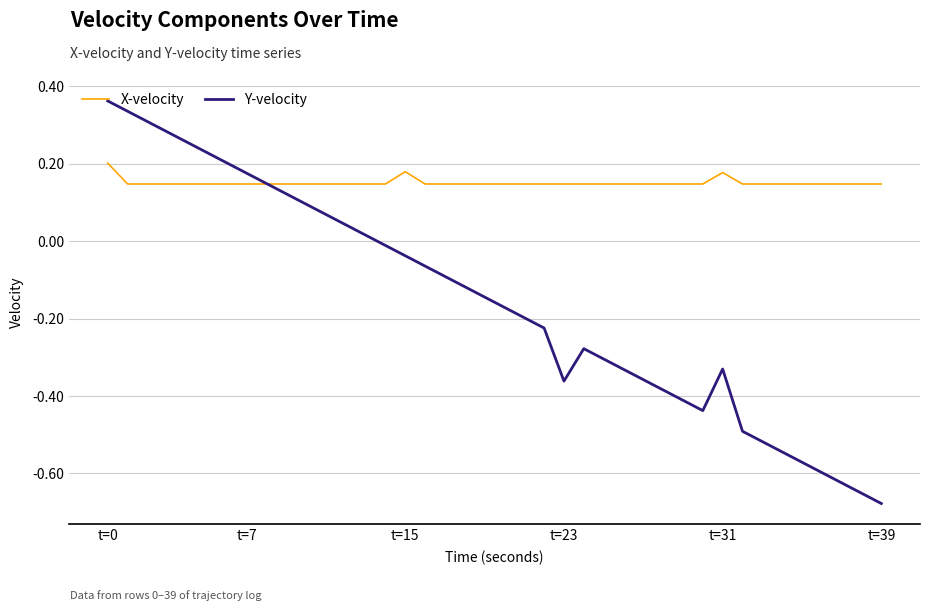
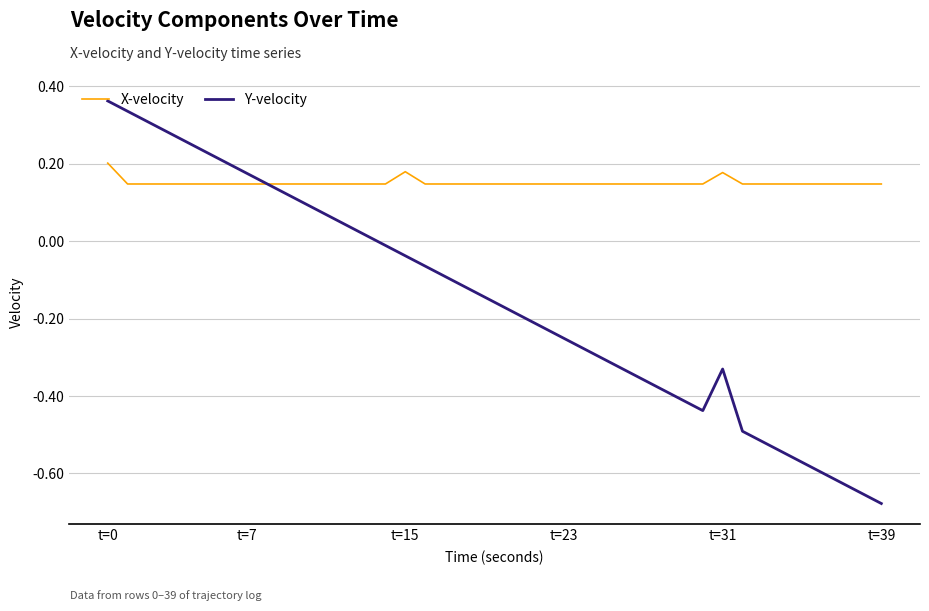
Y-velocity, t=23: -0.36 -> -0.25
